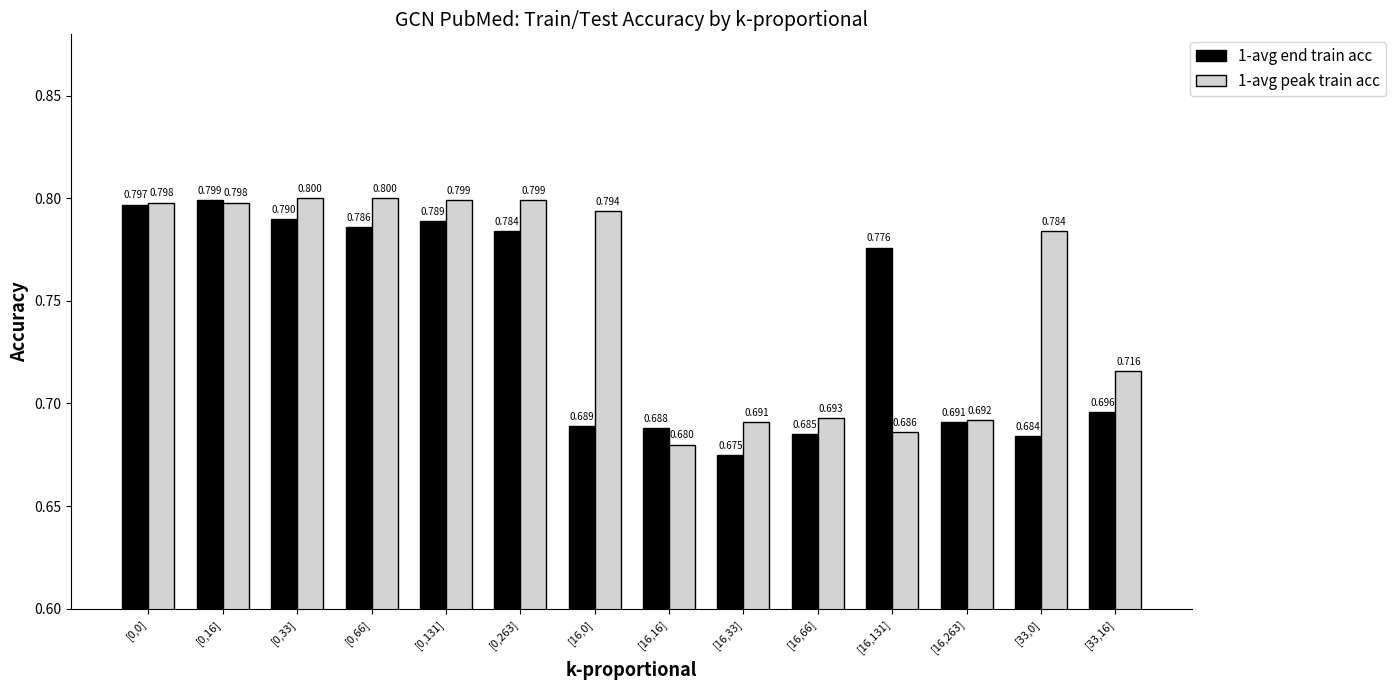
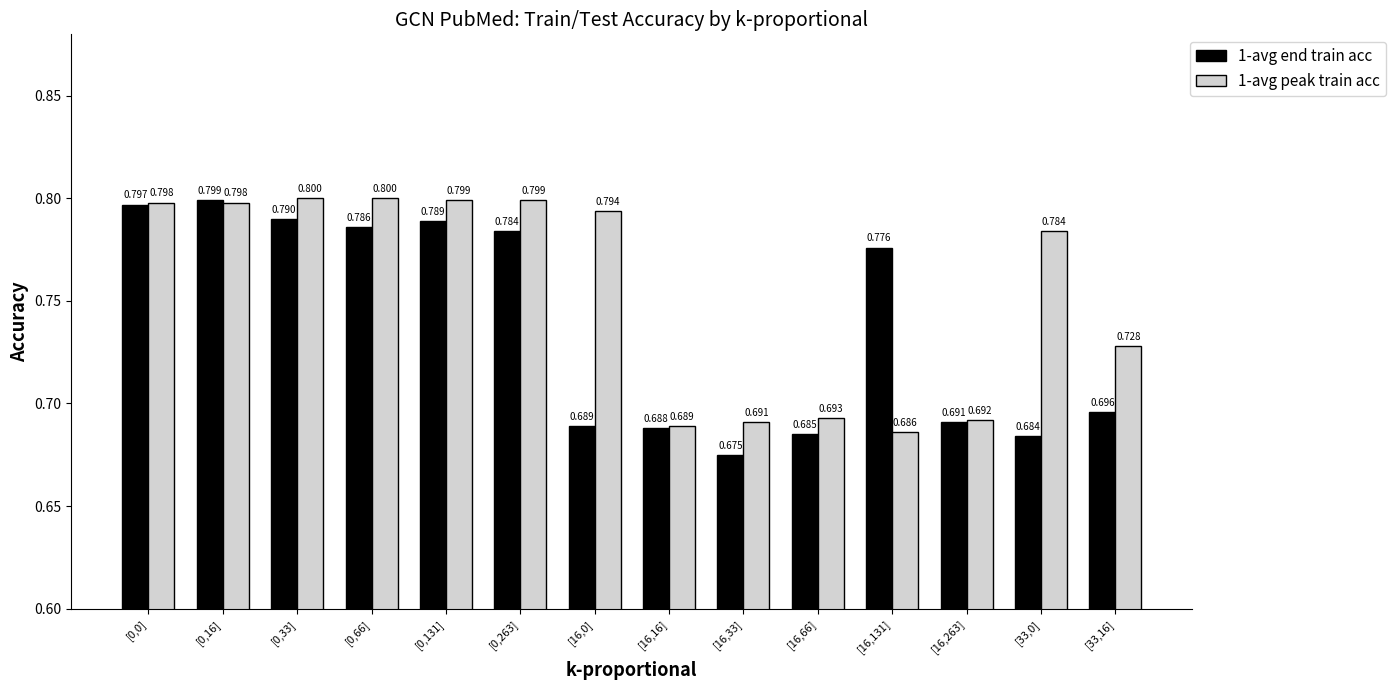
1-avg peak train acc, [16,16]: 0.680 -> 0.689
1-avg peak train acc, [33,16]: 0.716 -> 0.728
